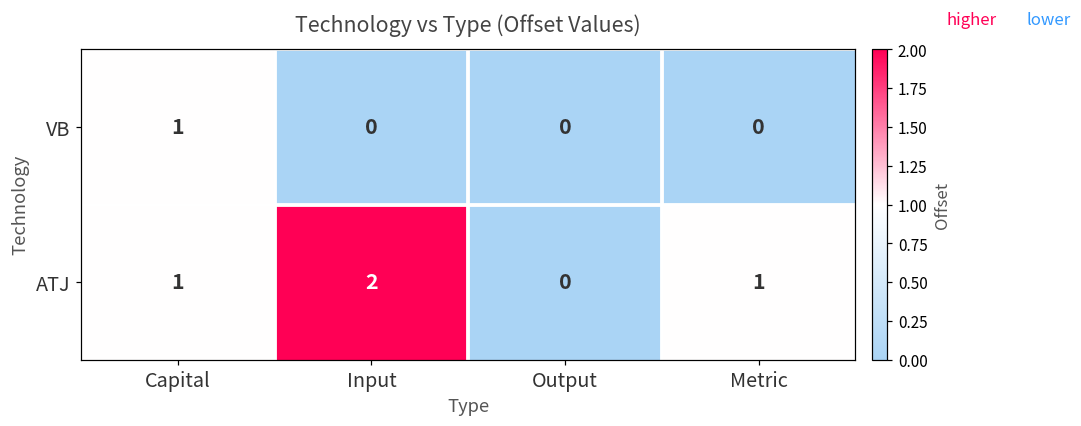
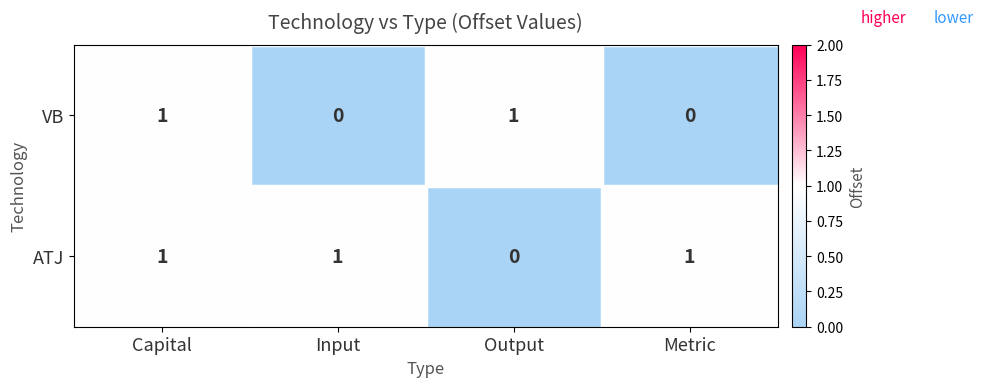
VB, Output: 0 -> 1
ATJ, Input: 2 -> 1
